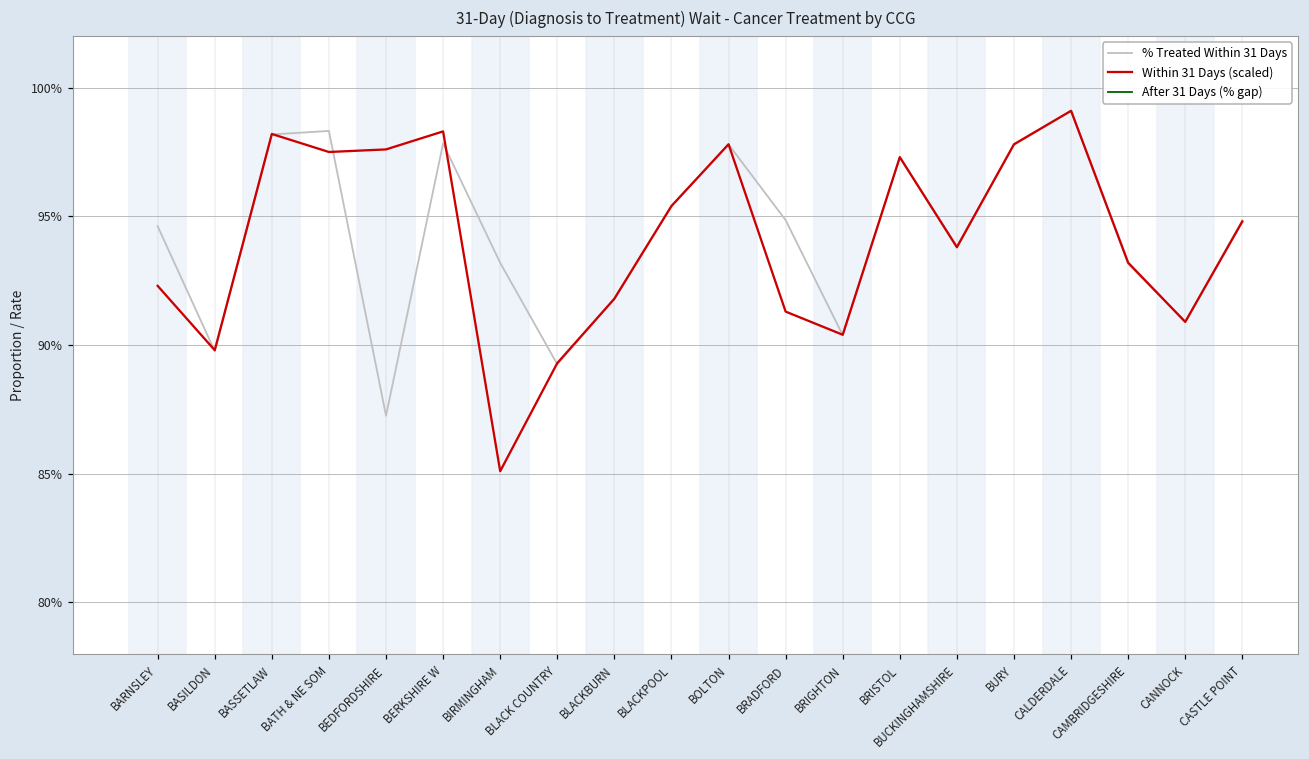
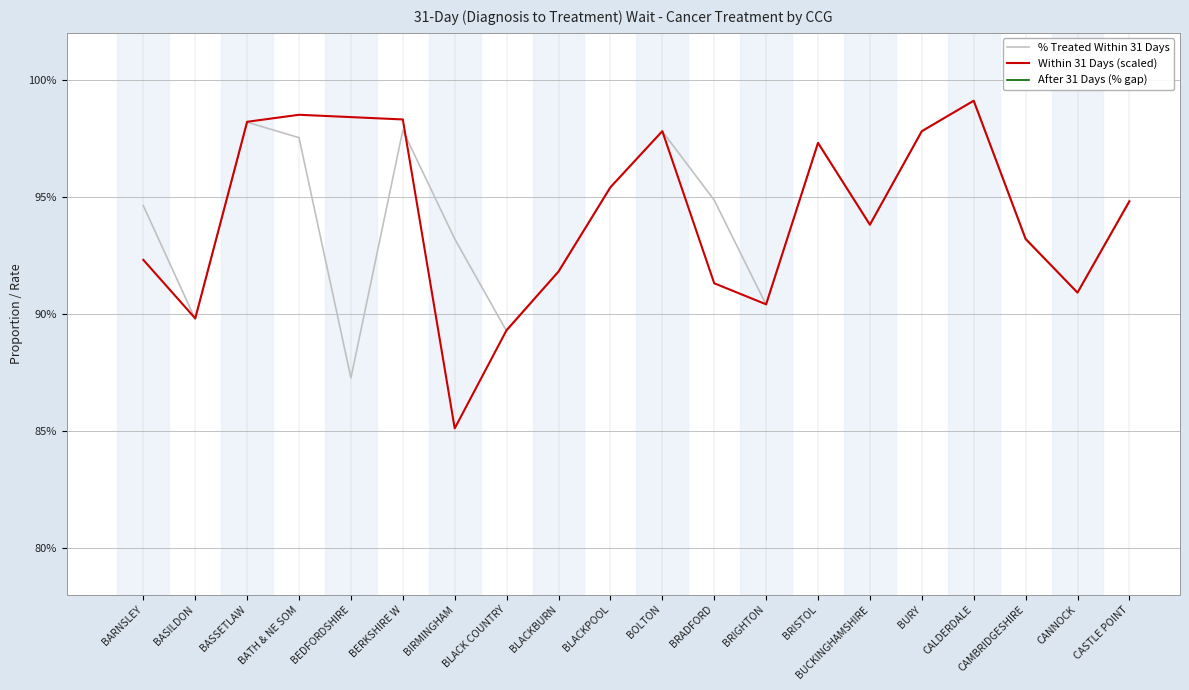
% Treated Within 31 Days, BATH & NE SOM: 98.3% -> 97.5%
Within 31 Days (scaled), BATH & NE SOM: 97.5% -> 98.5%
Within 31 Days (scaled), BEDFORDSHIRE: 97.6% -> 98.4%
